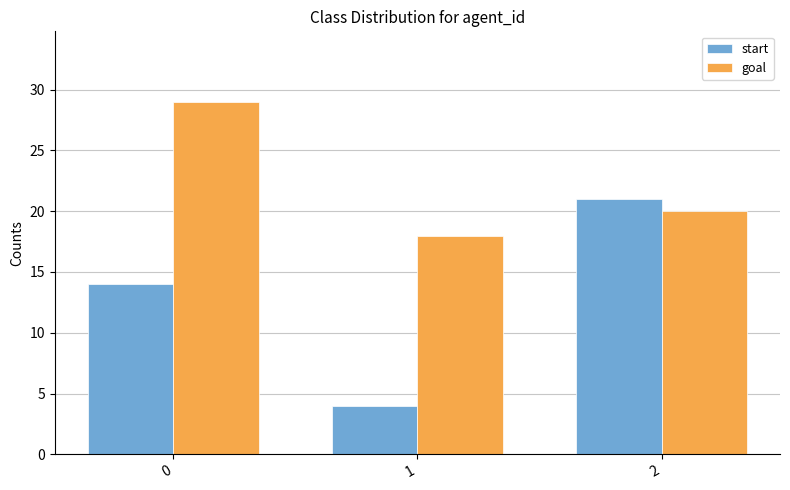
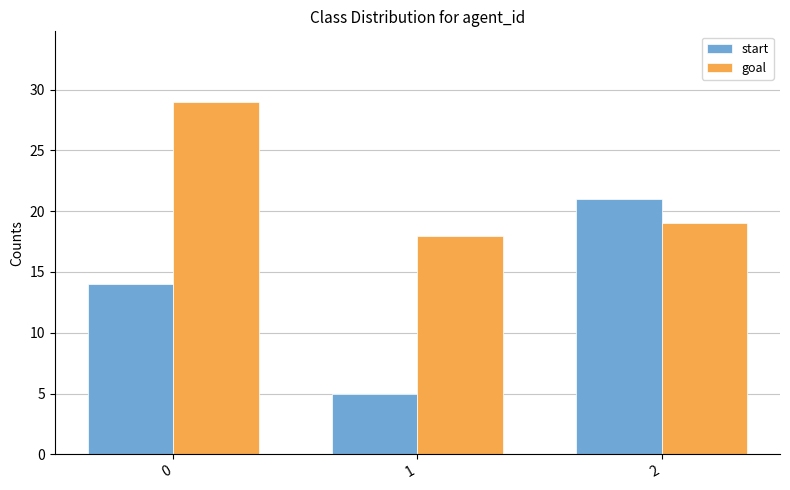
start, 1: 4 -> 5
goal, 2: 20 -> 19
